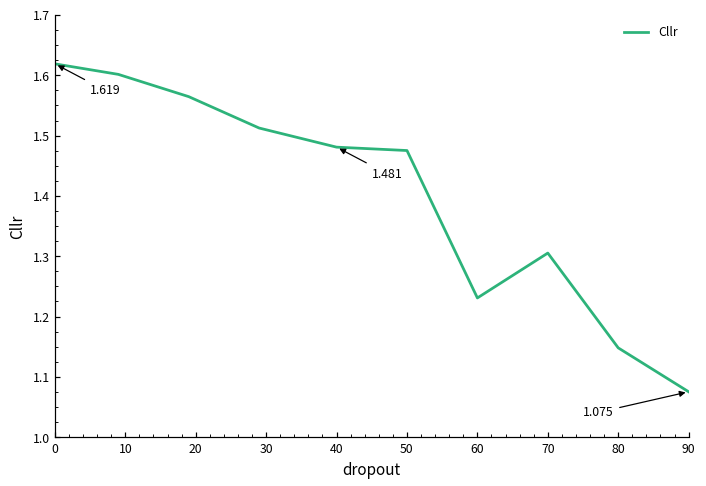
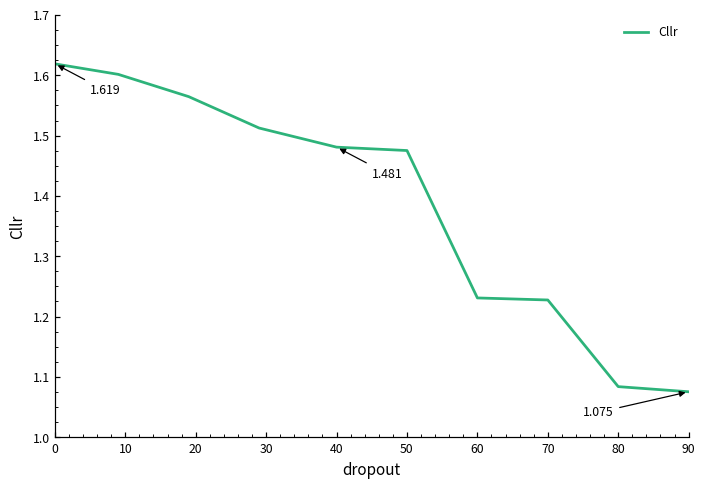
70: 1.31 -> 1.23
80: 1.15 -> 1.08
